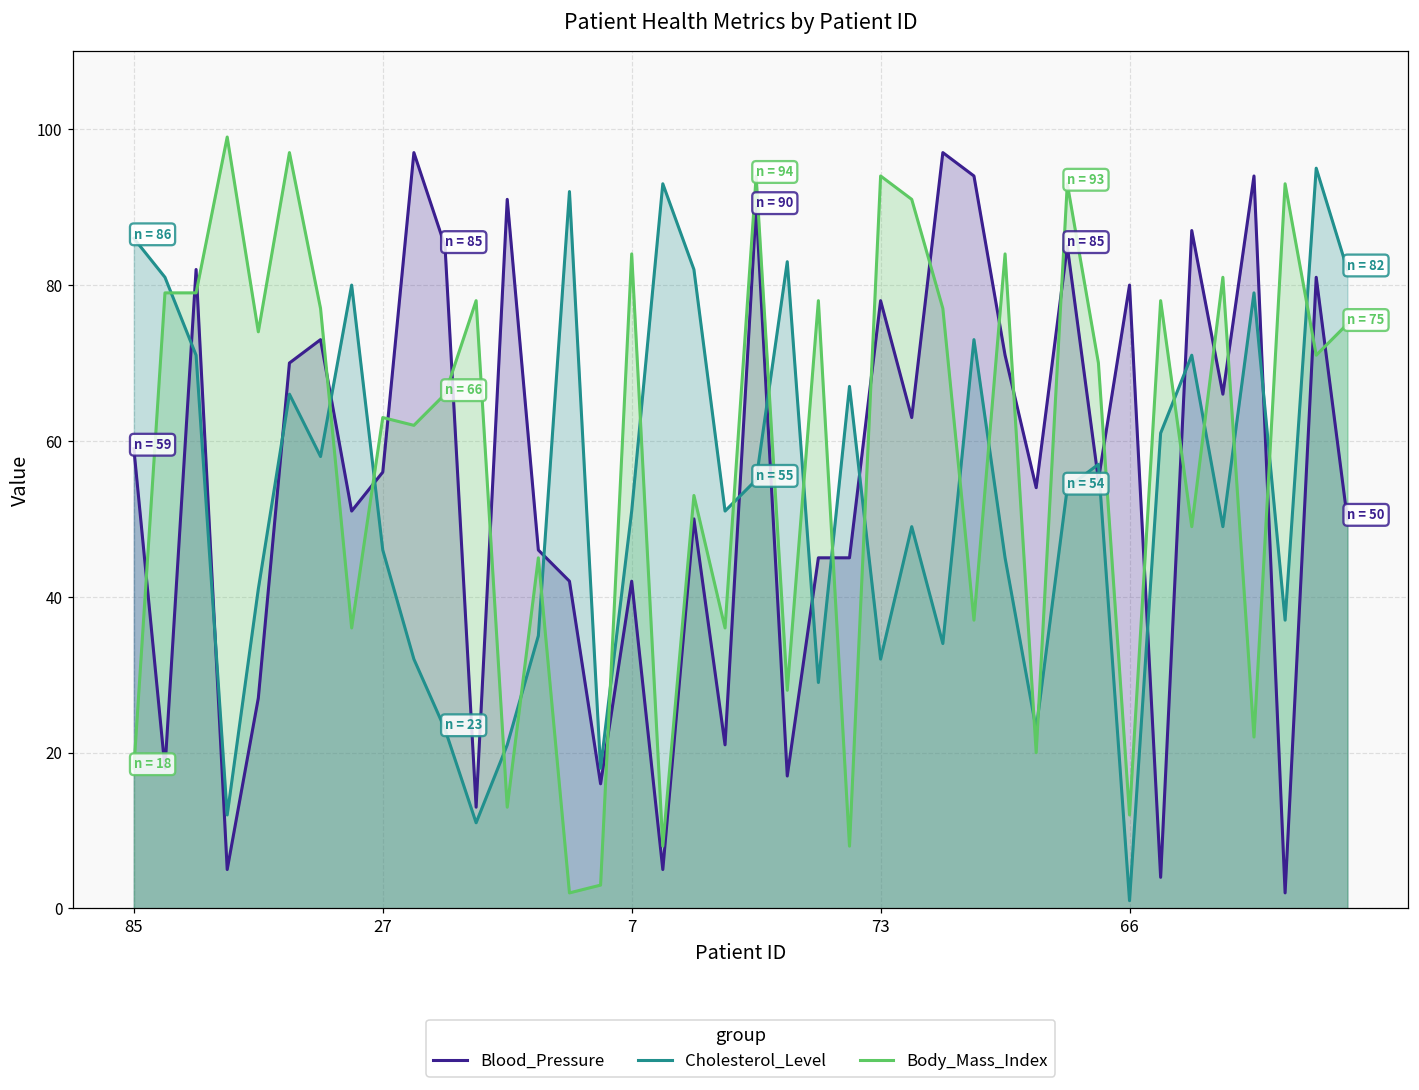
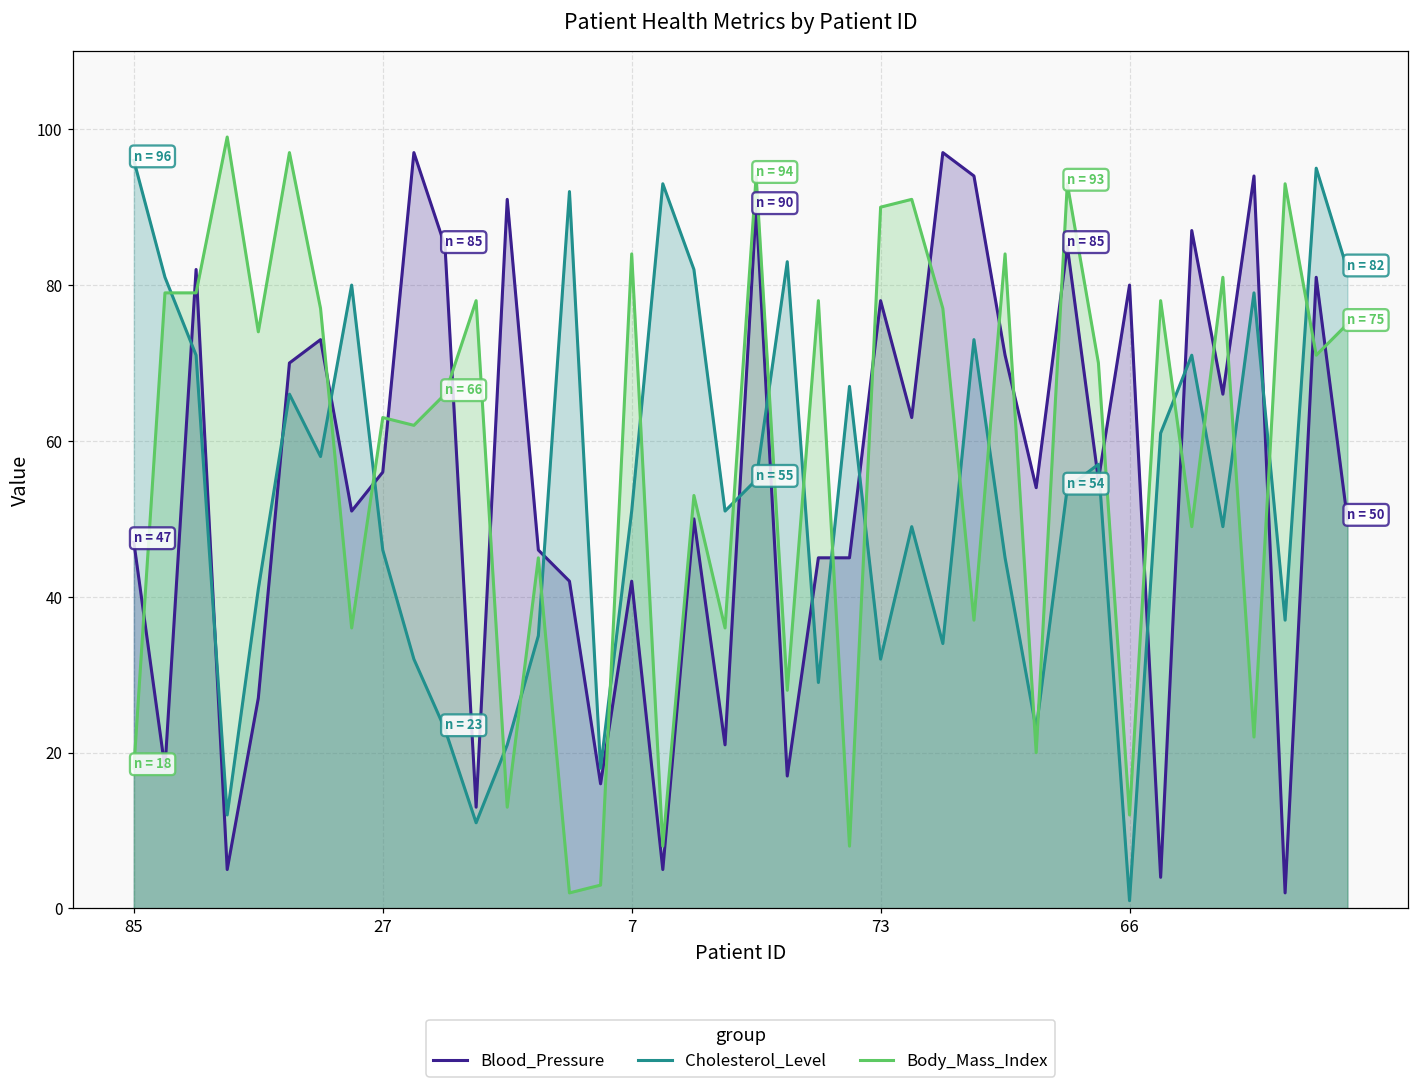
Blood_Pressure, 85: 59 -> 47
Cholesterol_Level, 85: 86 -> 96
Body_Mass_Index, 73: 94 -> 90
